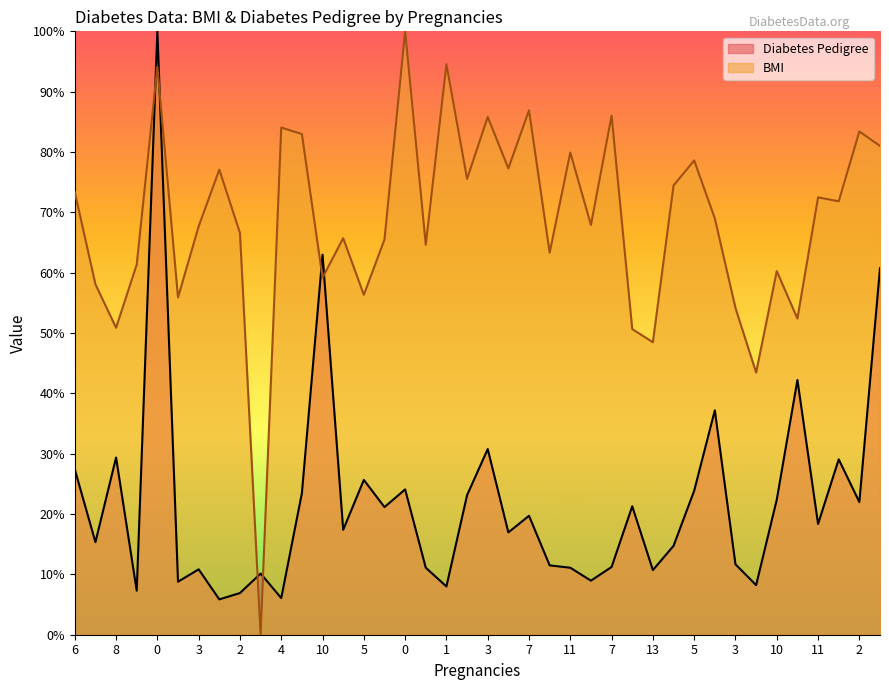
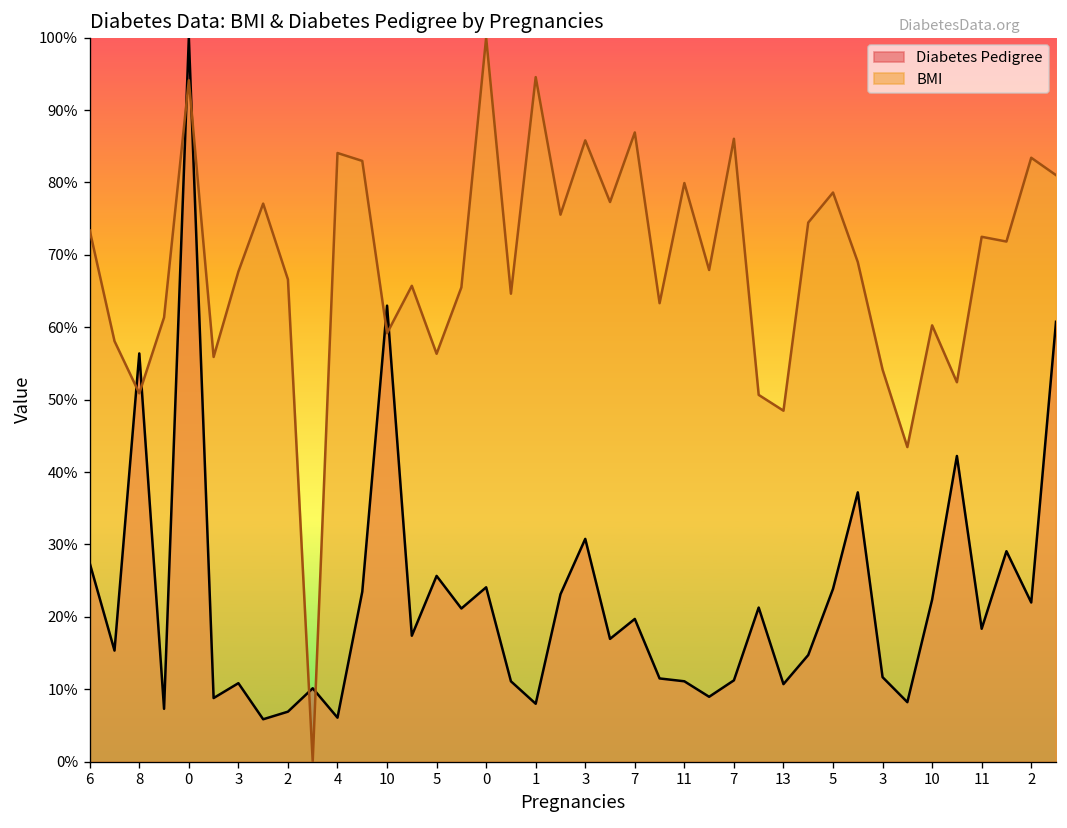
Diabetes Pedigree, 8: 29% -> 56%
